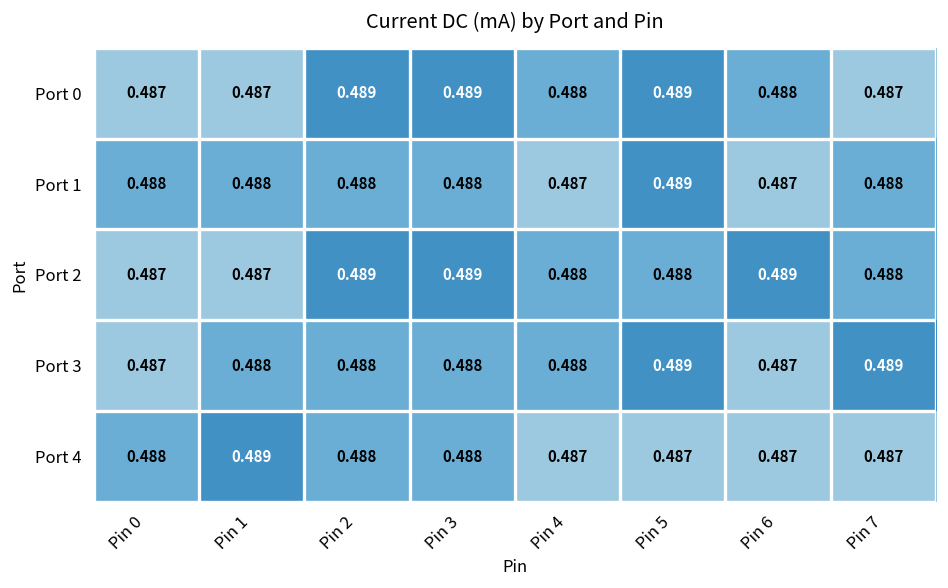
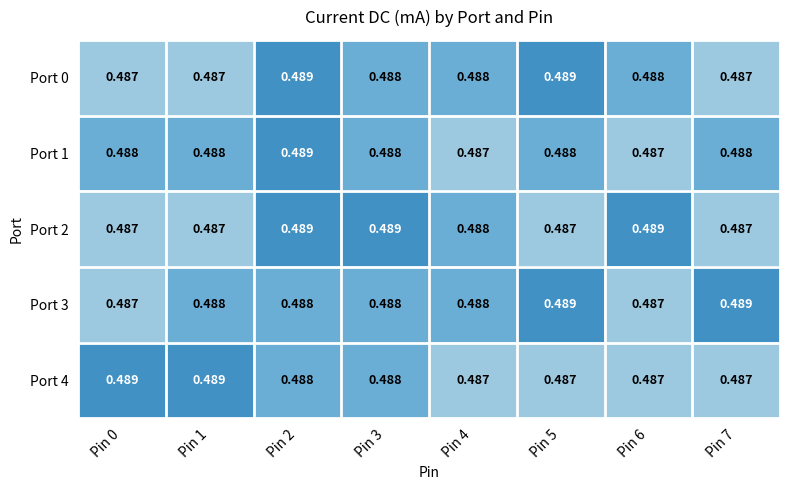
Port 0, Pin 3: 0.489 -> 0.488
Port 1, Pin 2: 0.488 -> 0.489
Port 1, Pin 5: 0.489 -> 0.488
Port 2, Pin 5: 0.488 -> 0.487
Port 2, Pin 7: 0.488 -> 0.487
Port 4, Pin 0: 0.488 -> 0.489
